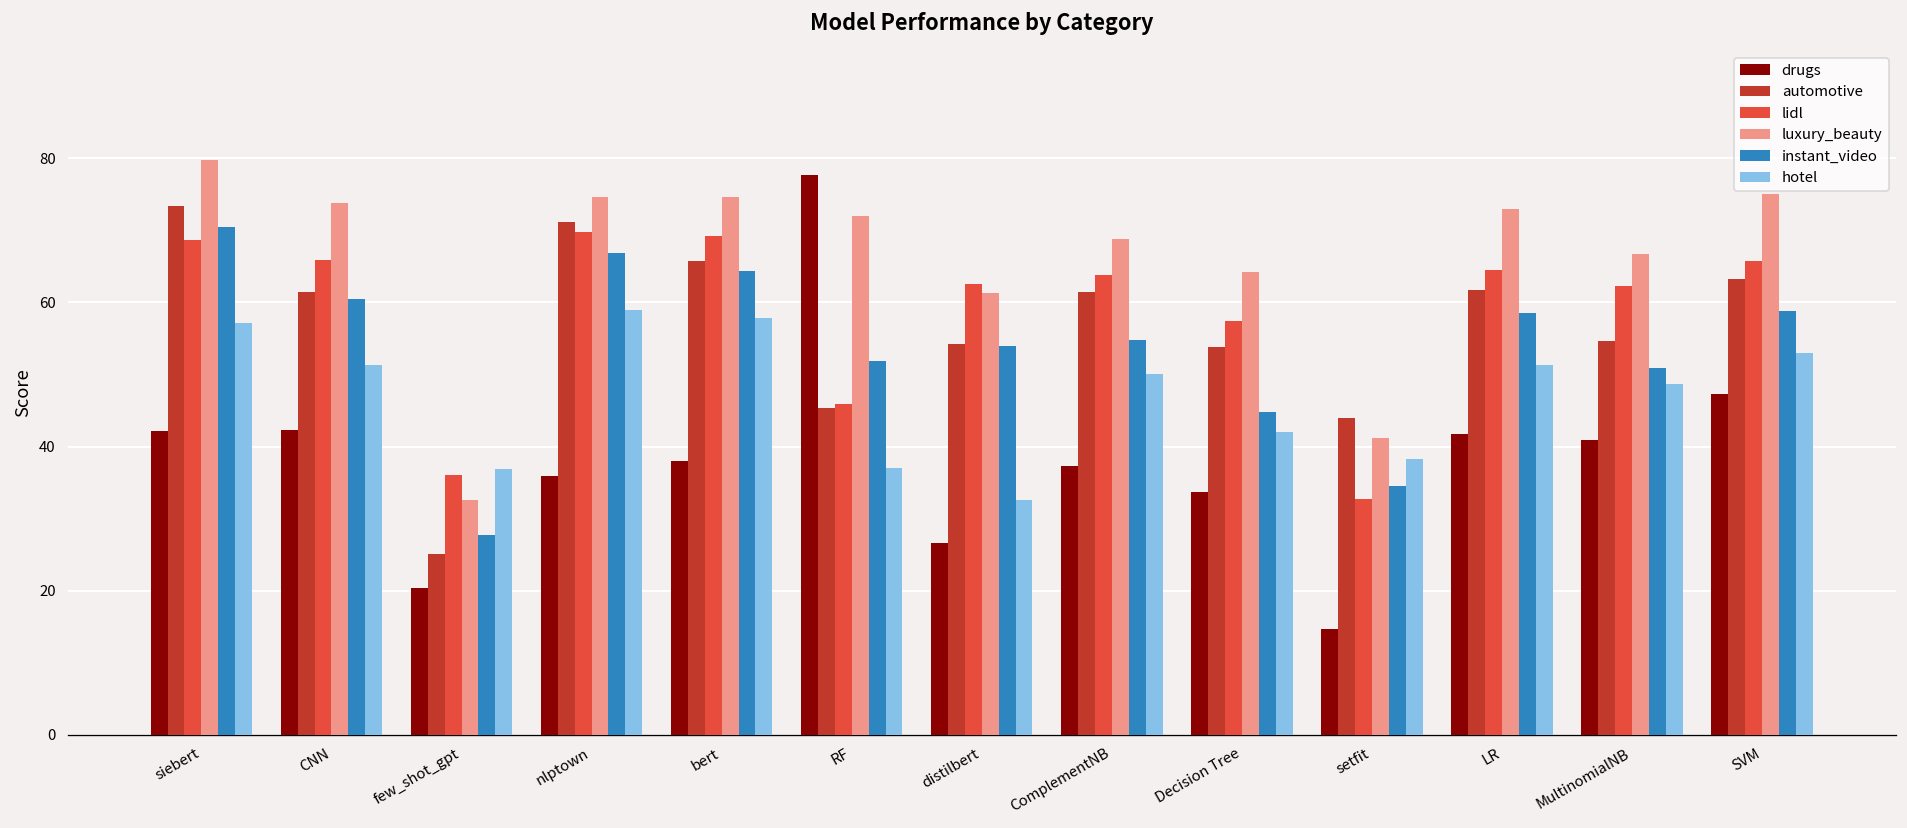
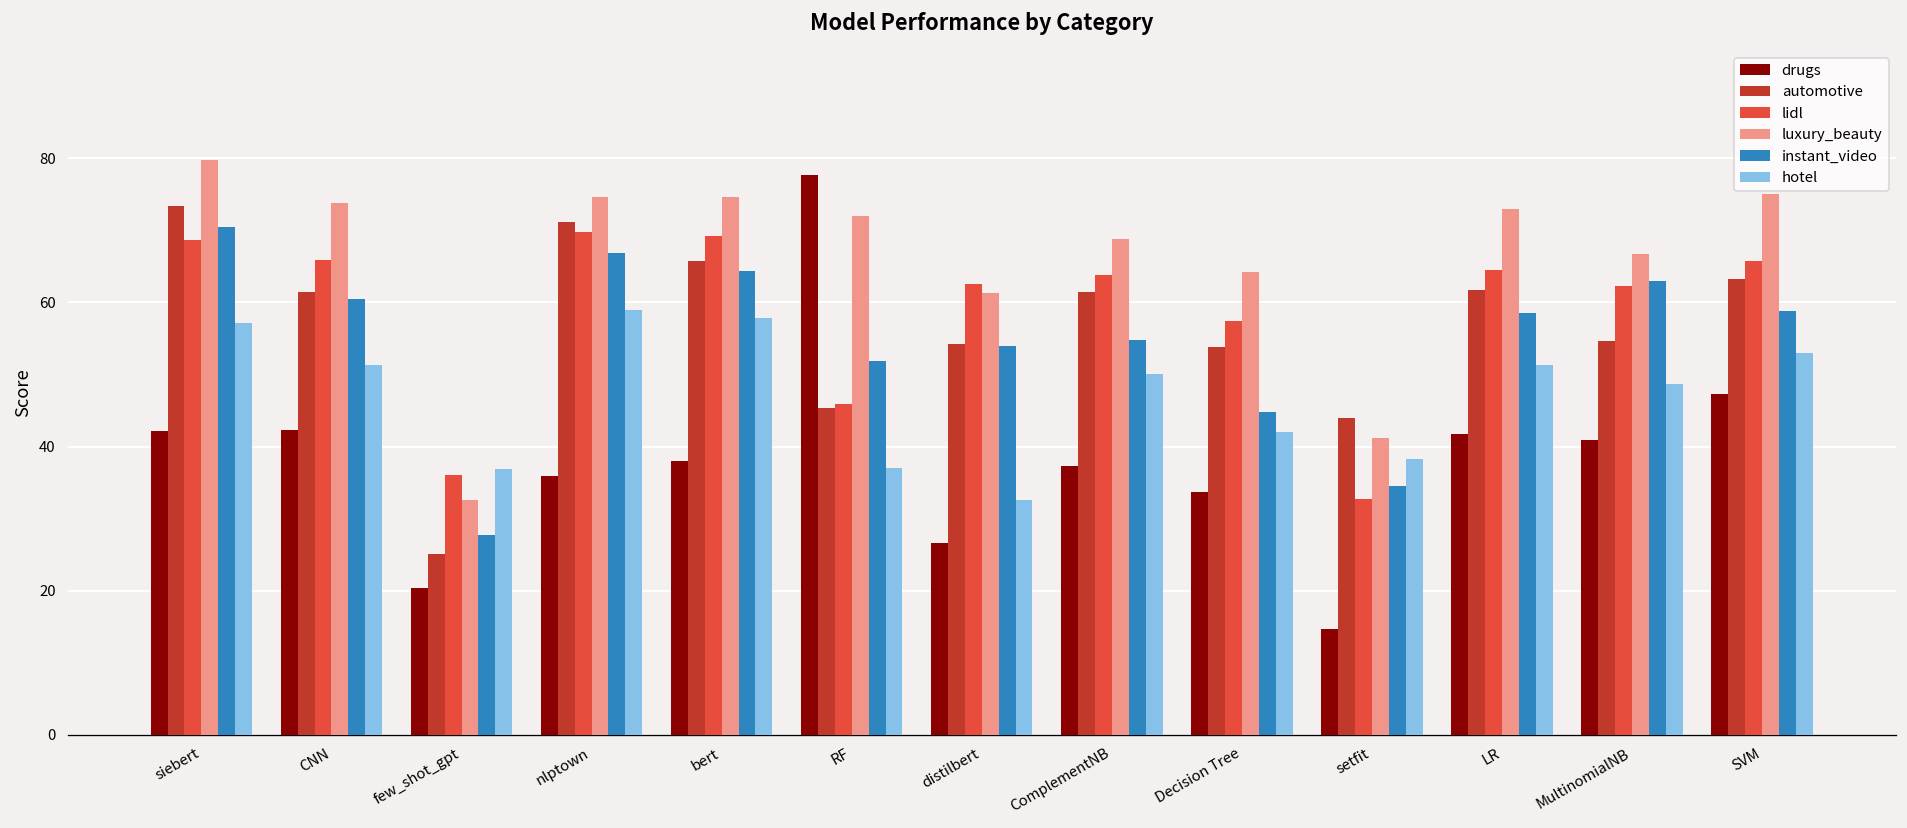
instant_video, MultinomialNB: 51 -> 63
